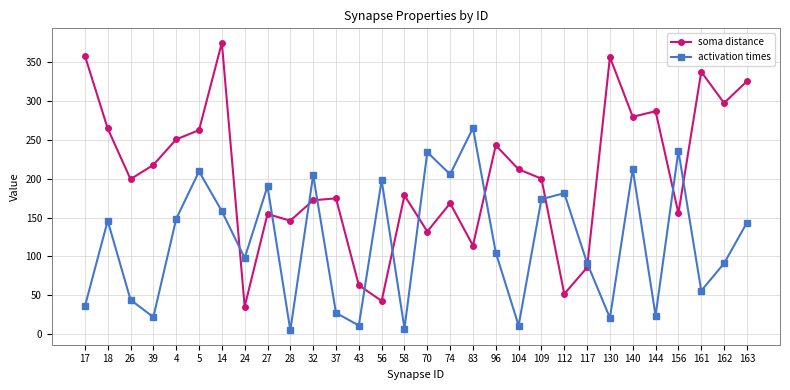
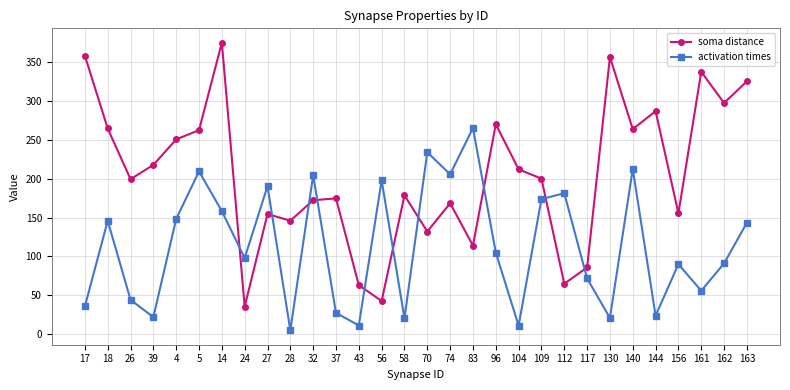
activation times, 58: 10 -> 20
soma distance, 96: 240 -> 270
soma distance, 112: 50 -> 60
activation times, 117: 90 -> 70
soma distance, 140: 280 -> 260
activation times, 156: 240 -> 90
